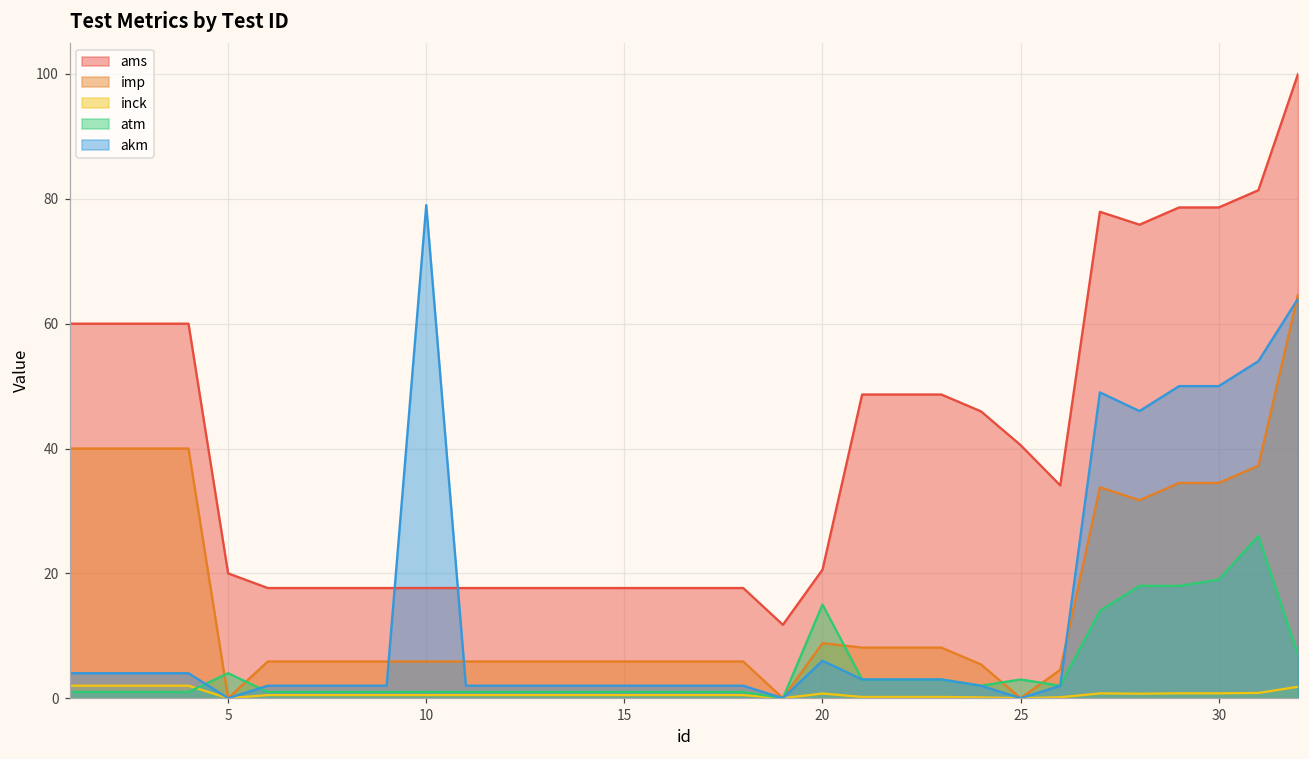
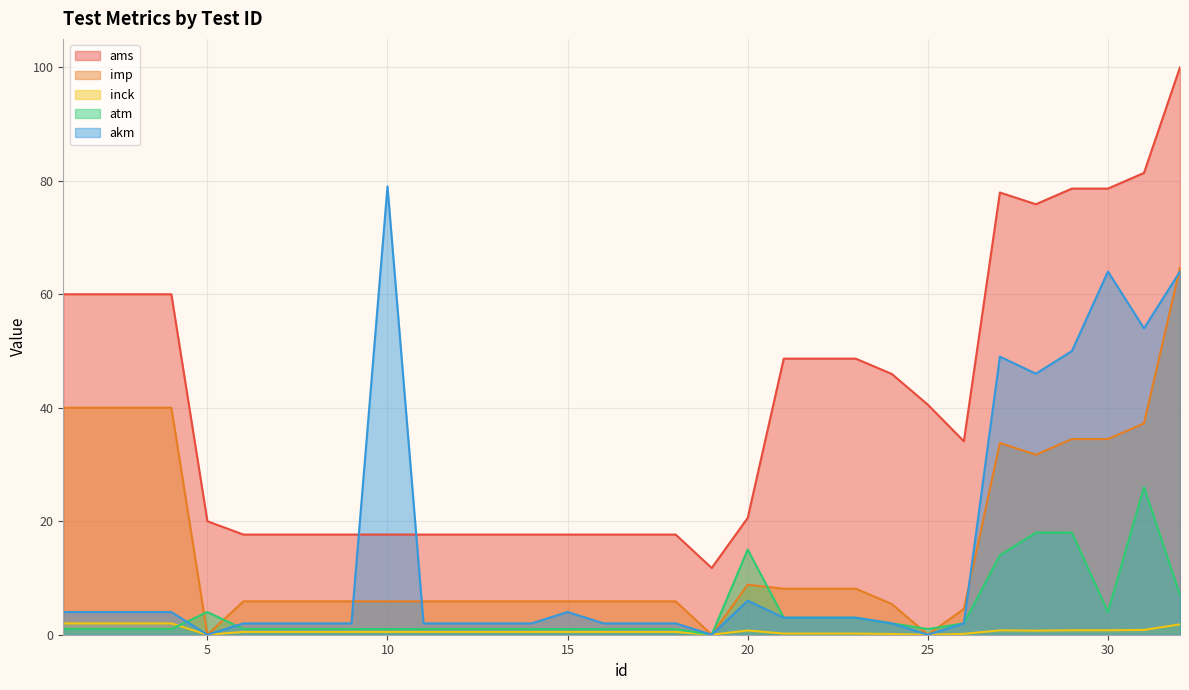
akm, 15: 2 -> 4
atm, 25: 3 -> 1
atm, 30: 19 -> 4
akm, 30: 50 -> 64
